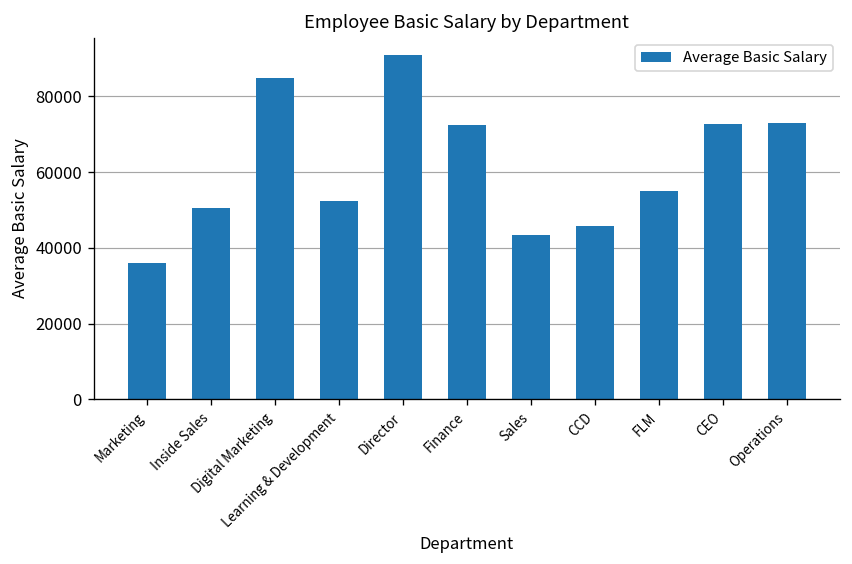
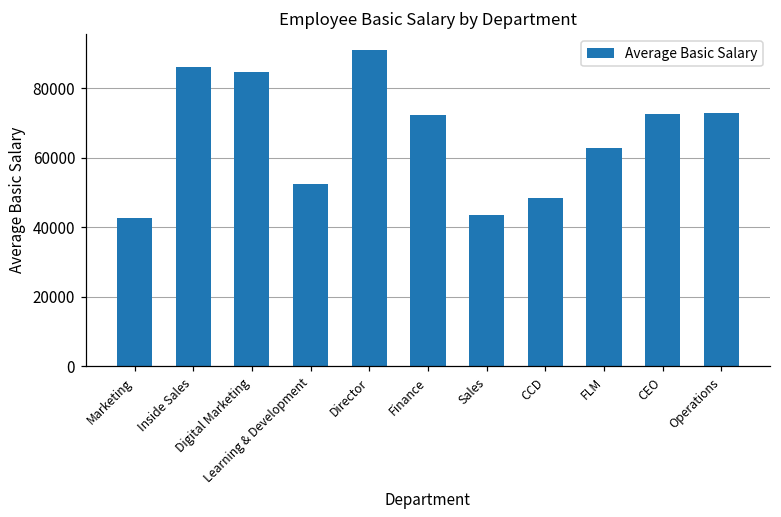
Marketing: 36000 -> 43000
Inside Sales: 51000 -> 86000
CCD: 46000 -> 48000
FLM: 55000 -> 63000
